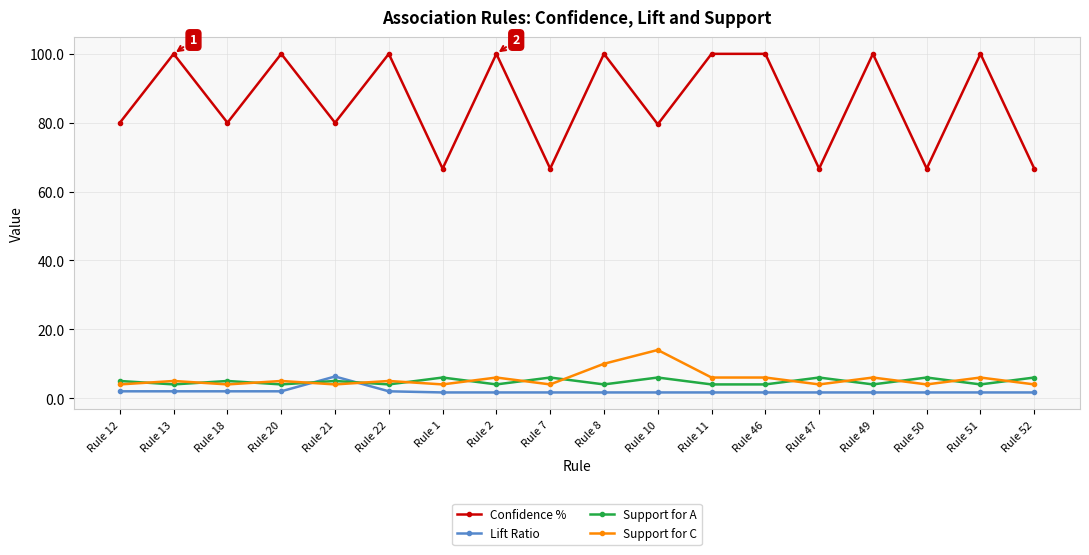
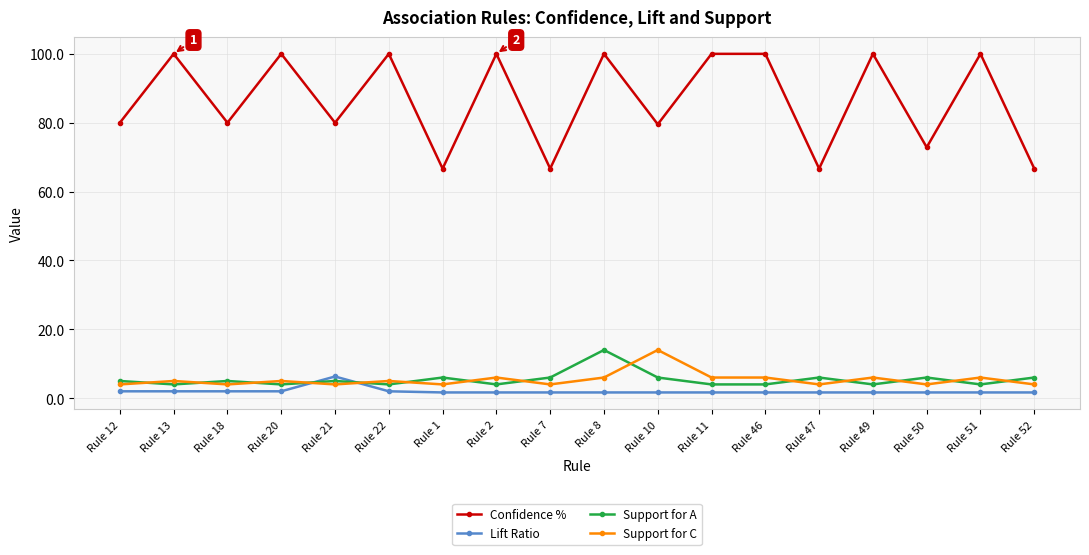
Support for A, Rule 8: 4 -> 14
Support for C, Rule 8: 10 -> 6
Confidence %, Rule 50: 67 -> 73
